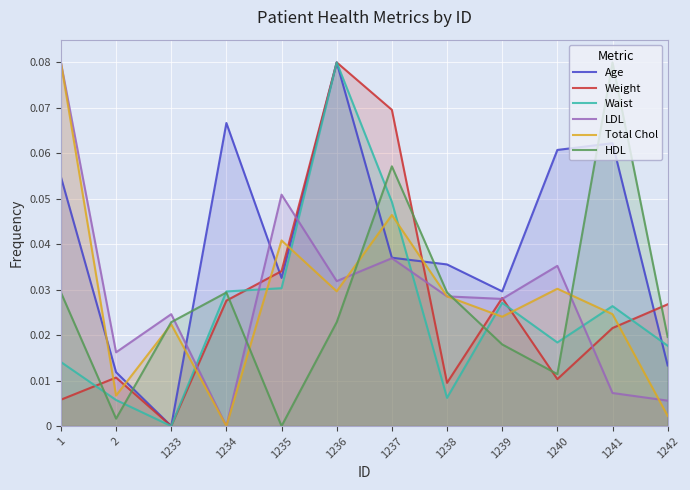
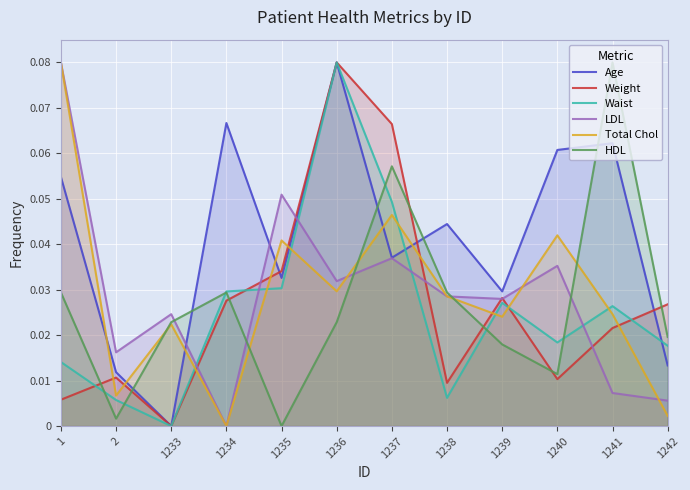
Weight, 1237: 0.070 -> 0.066
Age, 1238: 0.036 -> 0.044
Total Chol, 1240: 0.030 -> 0.042
